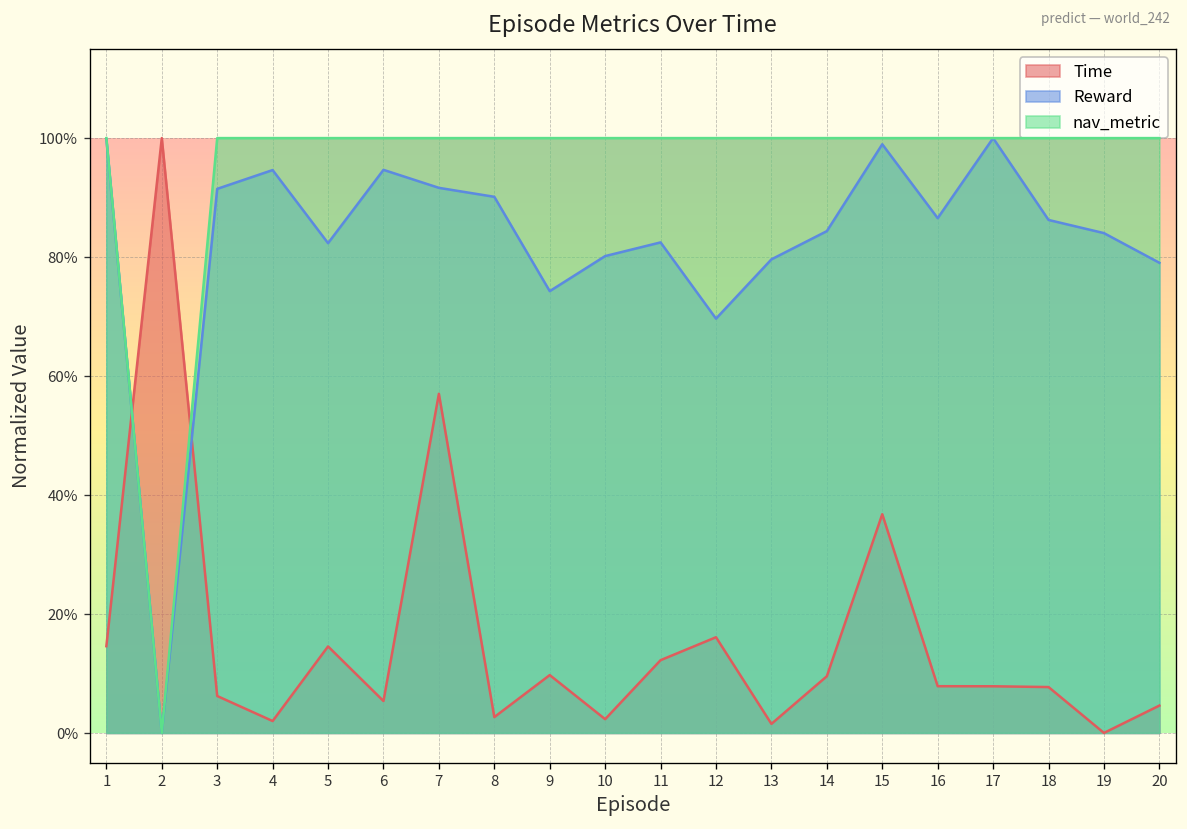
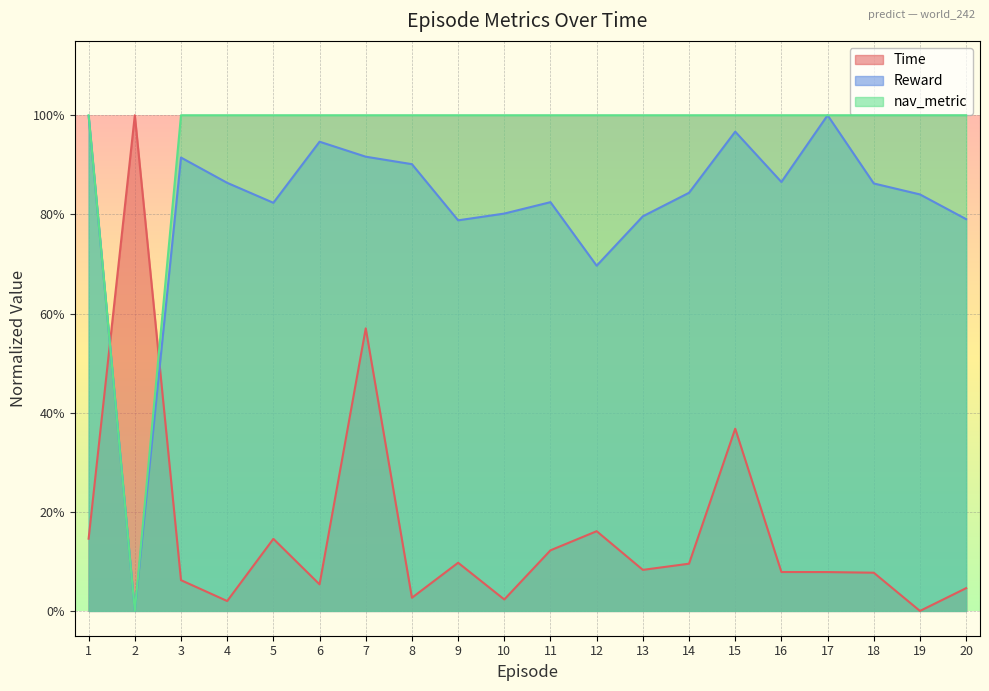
Reward, 4: 95% -> 86%
Reward, 9: 74% -> 79%
Time, 13: 2% -> 8%
Reward, 15: 99% -> 97%
